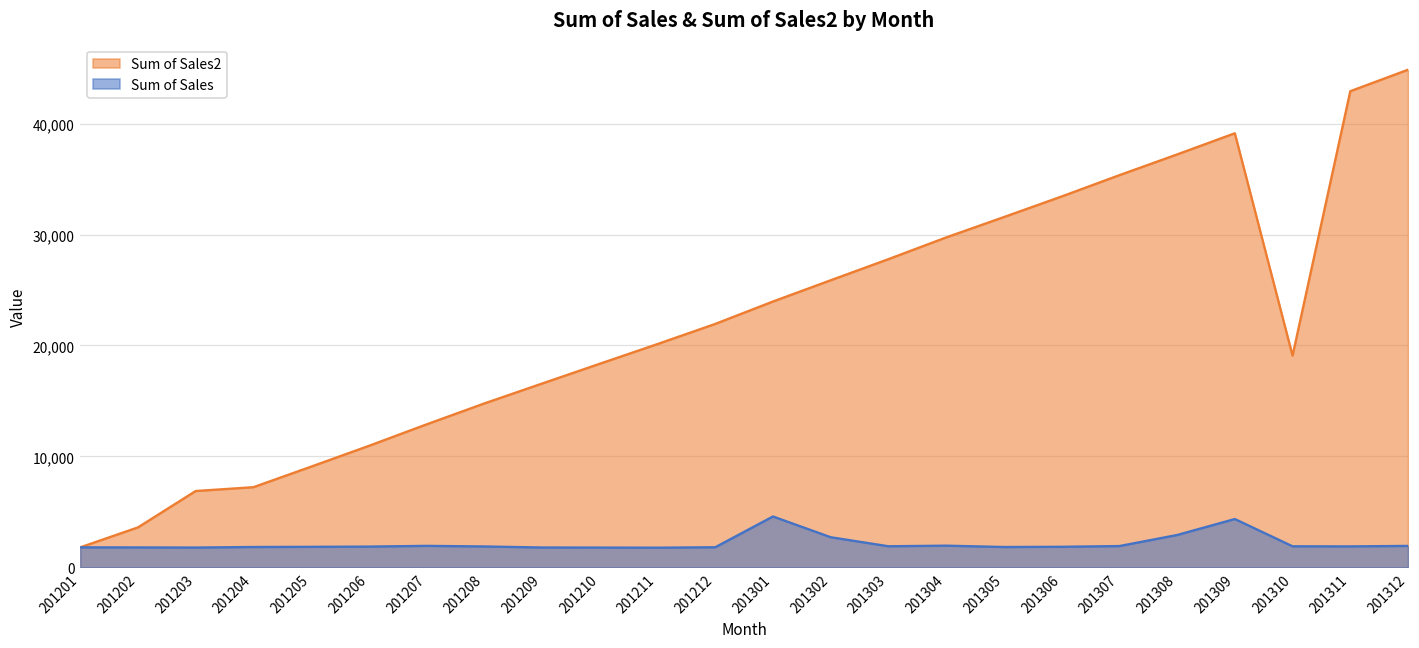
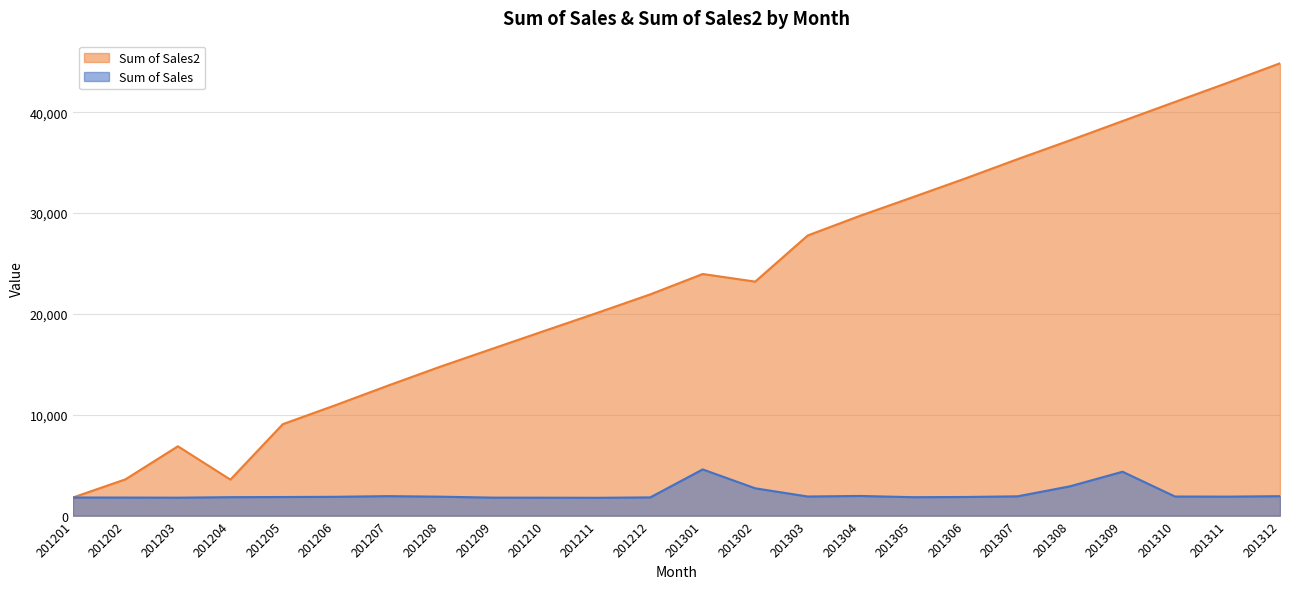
Sum of Sales2, 201204: 7,200 -> 3,600
Sum of Sales2, 201302: 25,900 -> 23,200
Sum of Sales2, 201310: 19,100 -> 41,000
